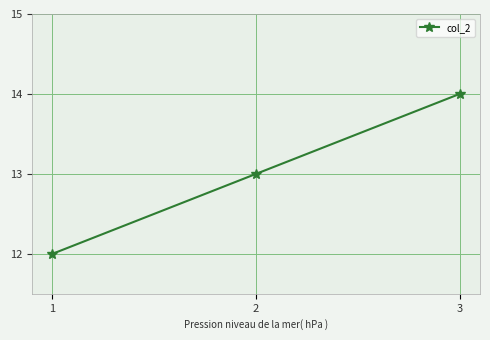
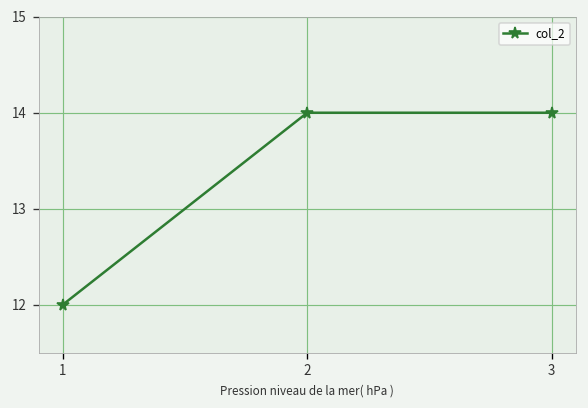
2: 13 -> 14
